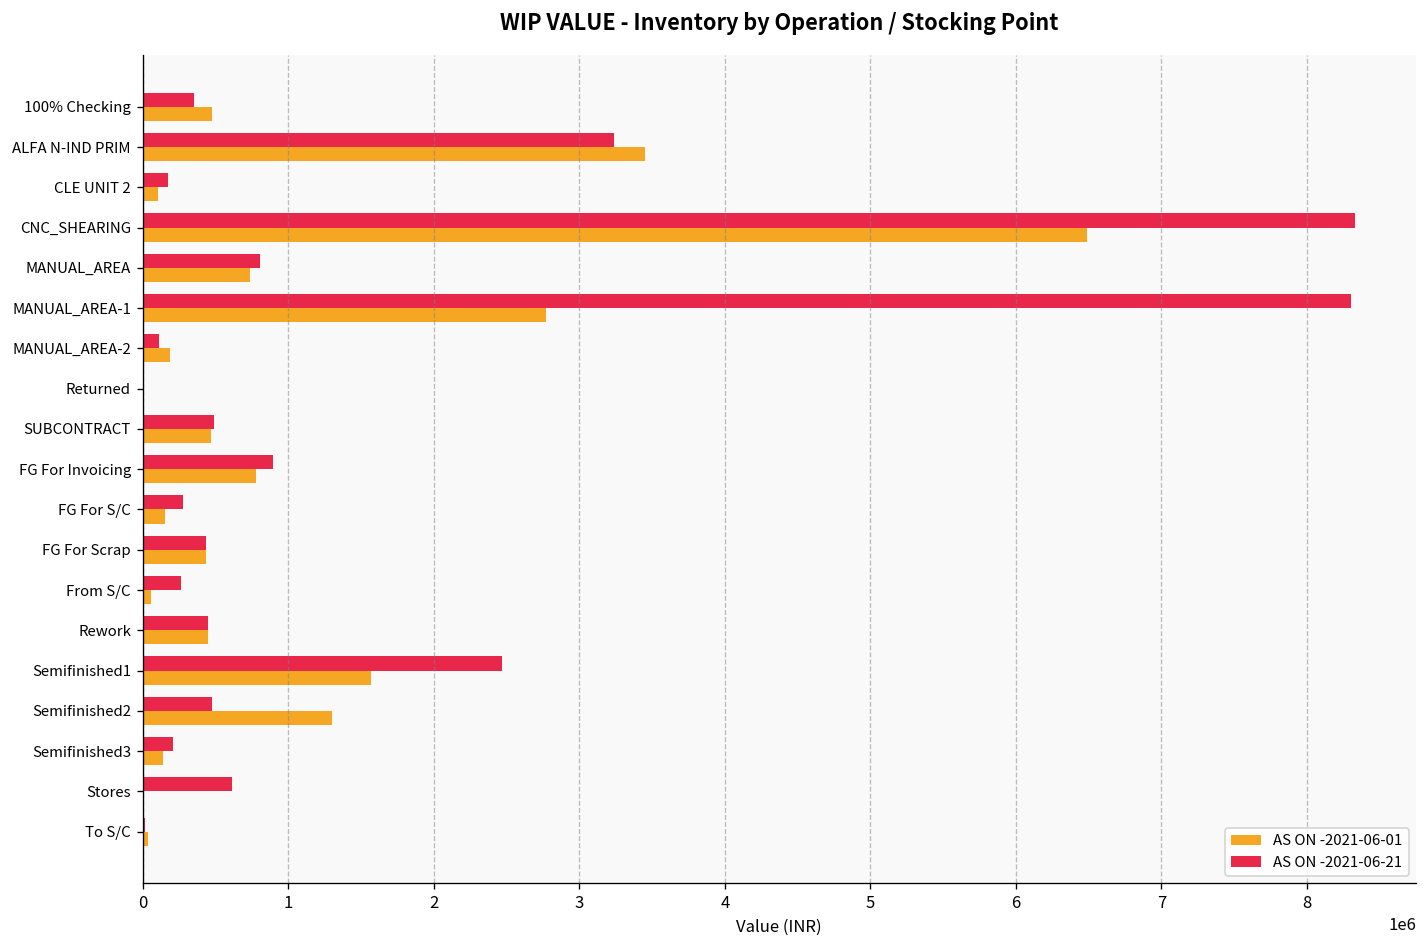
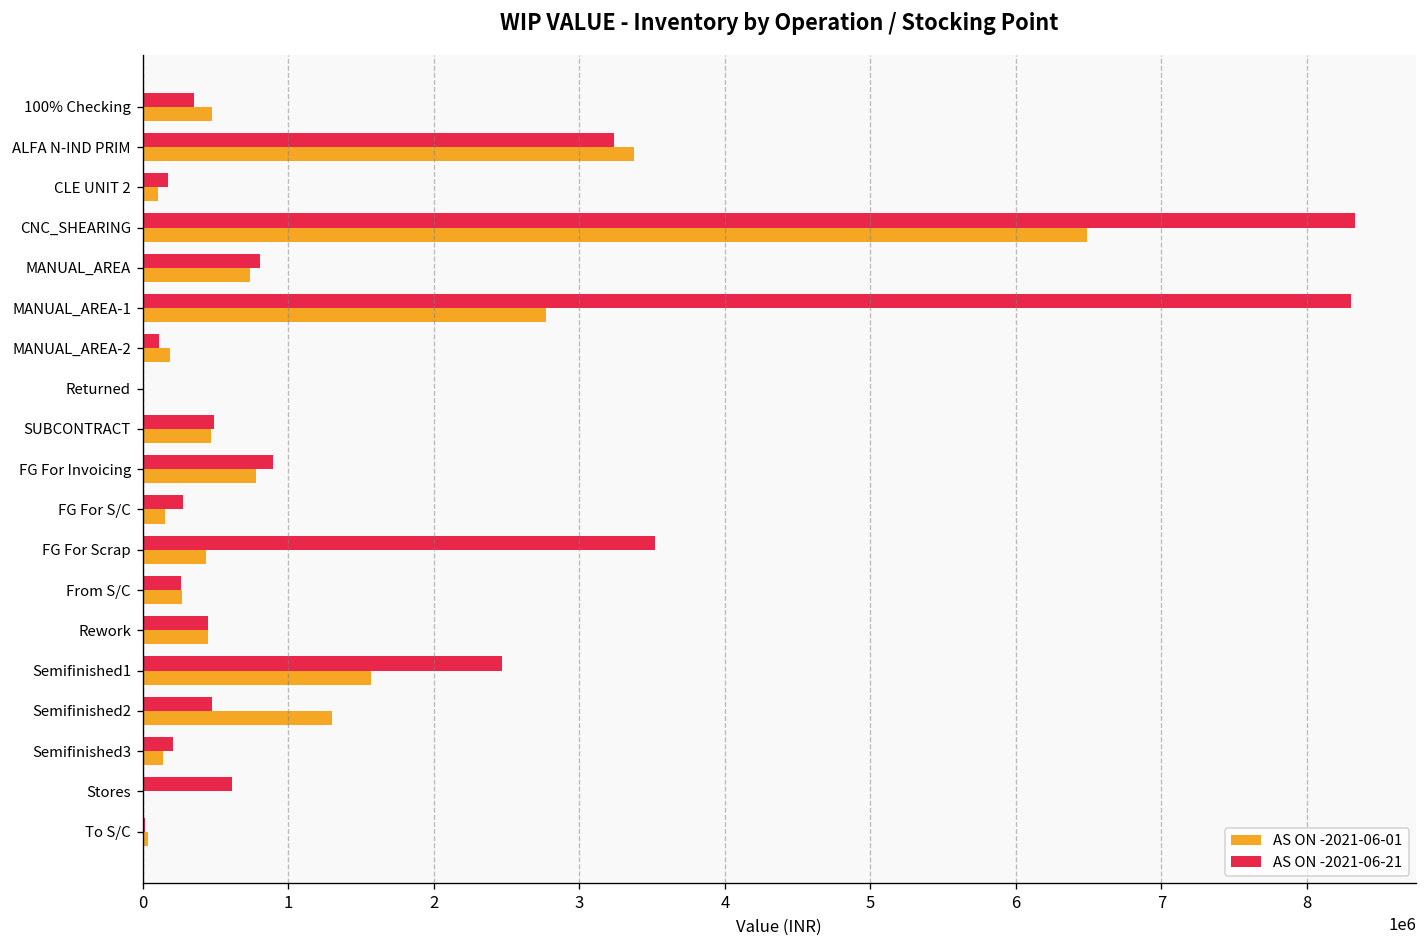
AS ON -2021-06-01, ALFA N-IND PRIM: 3450000 -> 3380000
AS ON -2021-06-21, FG For Scrap: 430000 -> 3520000
AS ON -2021-06-01, From S/C: 60000 -> 270000
